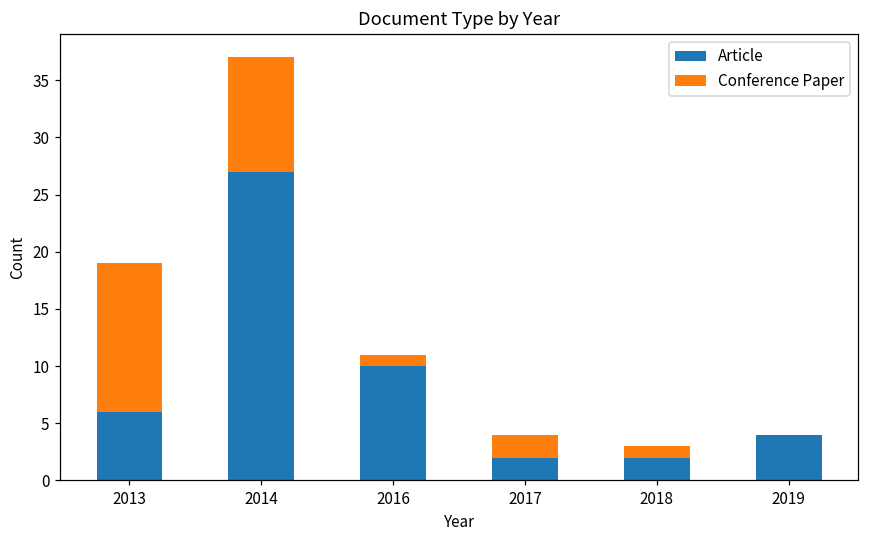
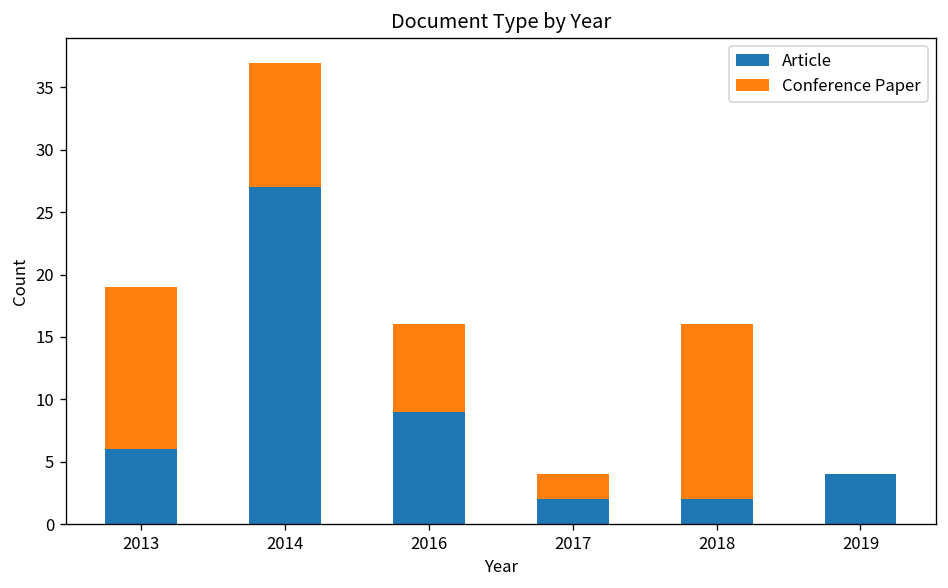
Article, 2016: 10 -> 9
Conference Paper, 2016: 1 -> 7
Conference Paper, 2018: 1 -> 14
